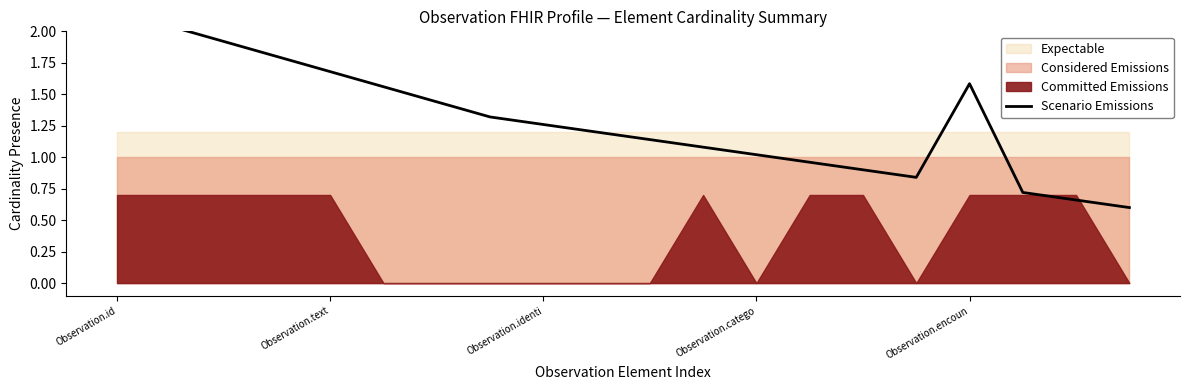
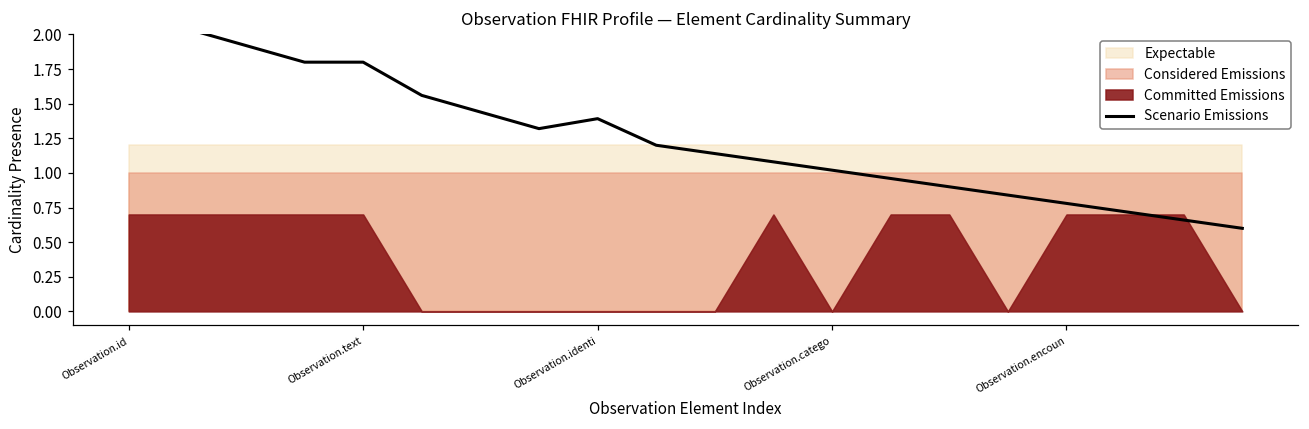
Scenario Emissions, Observation.text: 1.68 -> 1.80
Scenario Emissions, Observation.identi: 1.26 -> 1.39
Scenario Emissions, Observation.encoun: 1.58 -> 0.78
